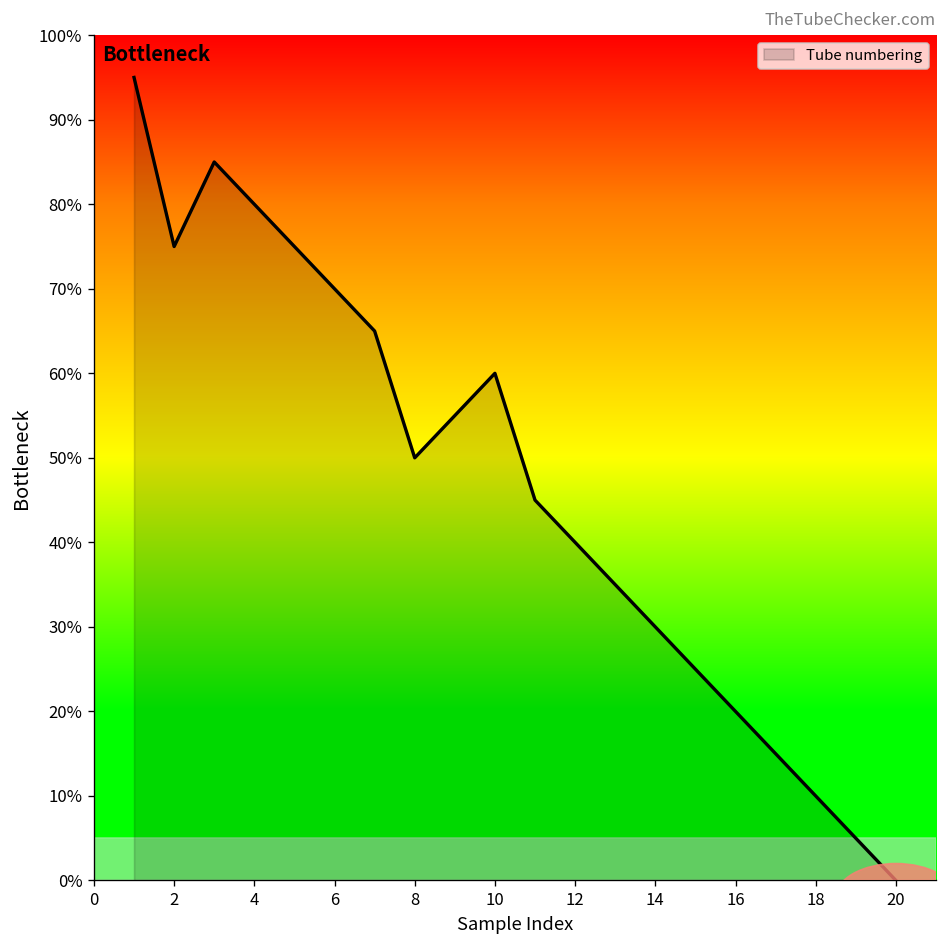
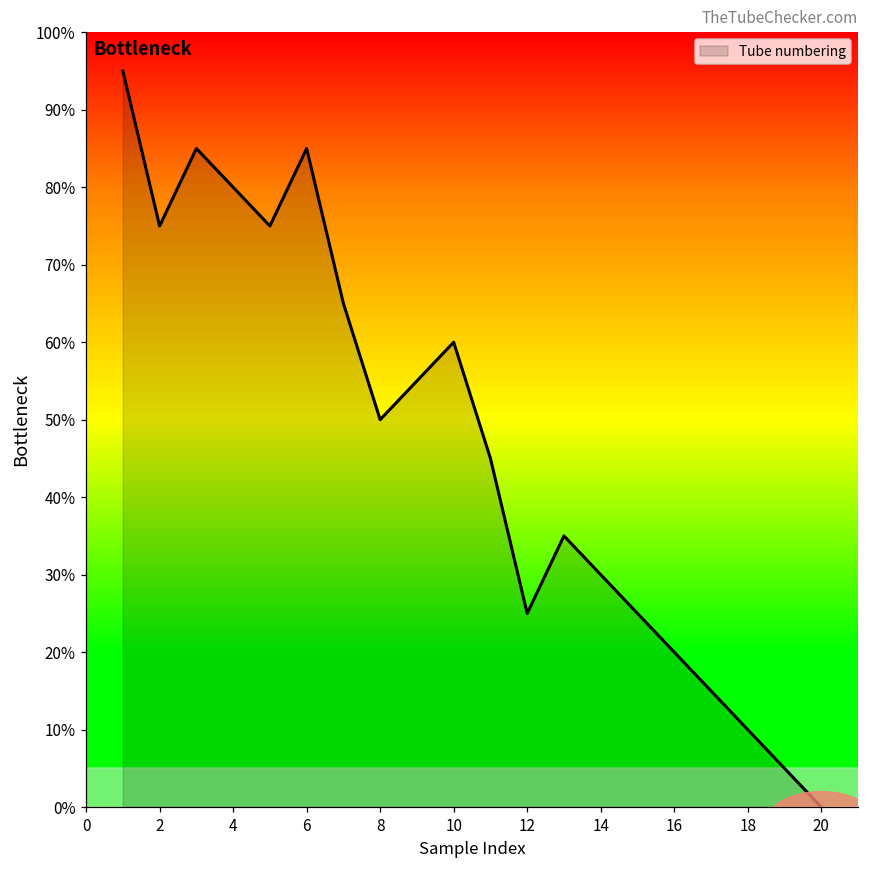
6: 70% -> 85%
12: 40% -> 25%
